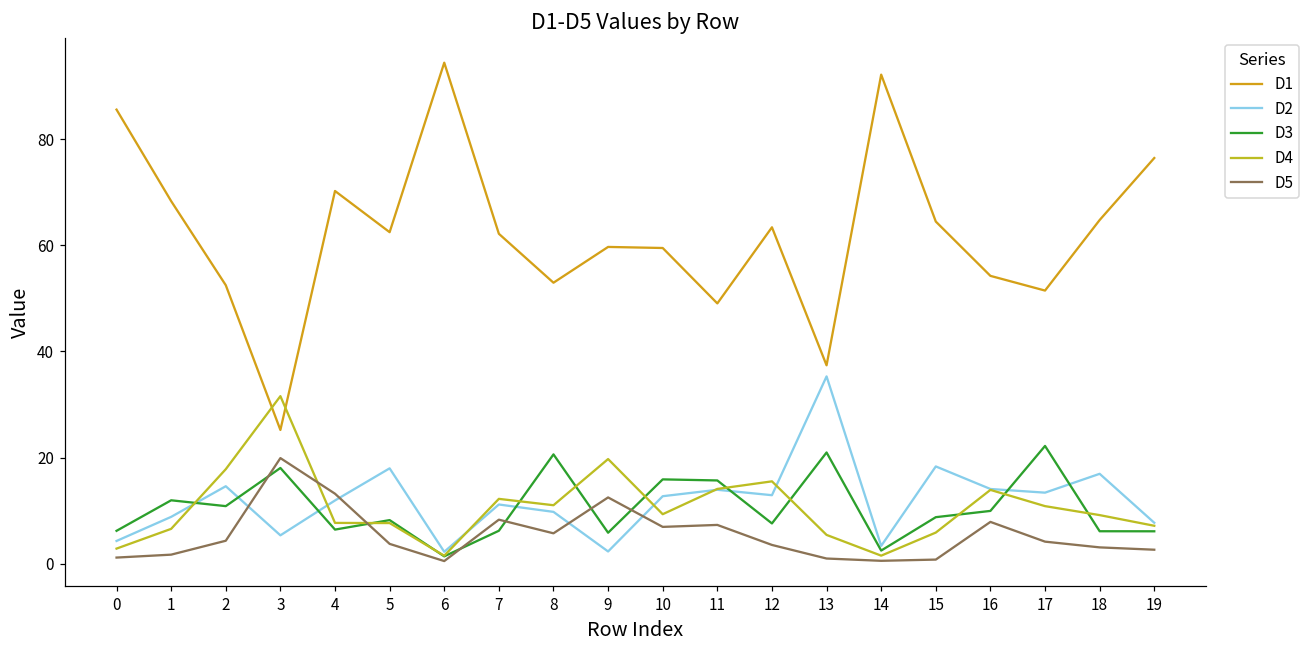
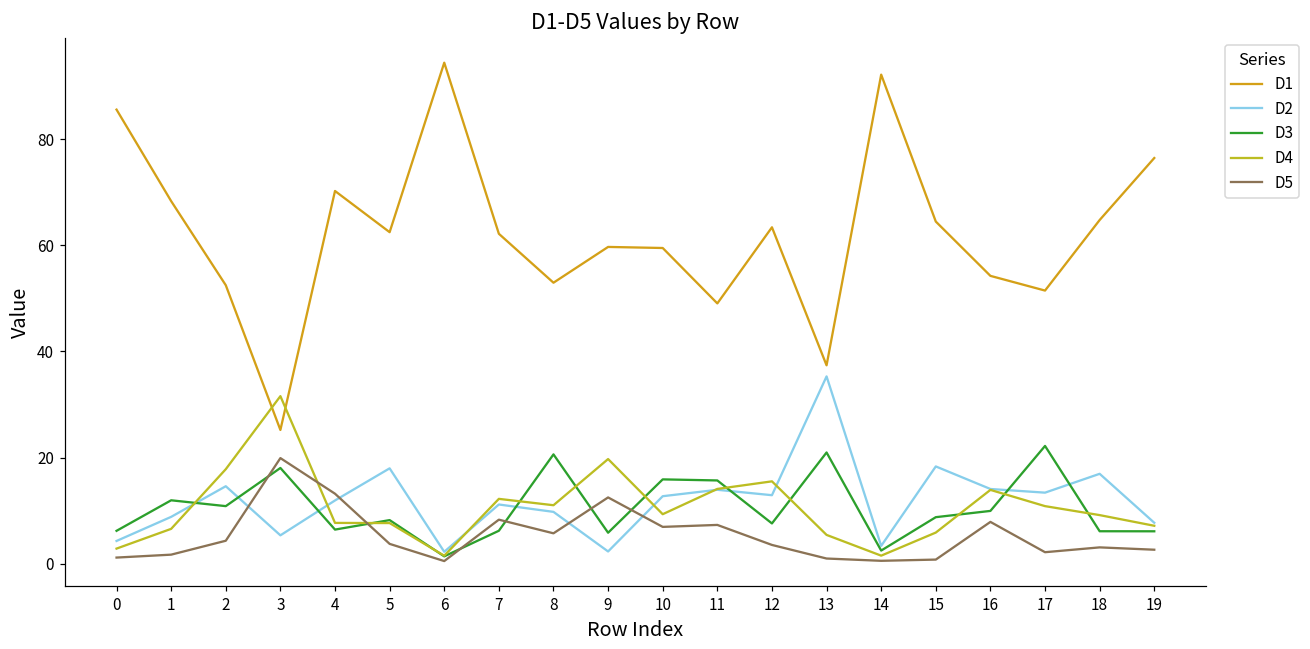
D5, 17: 4 -> 2
